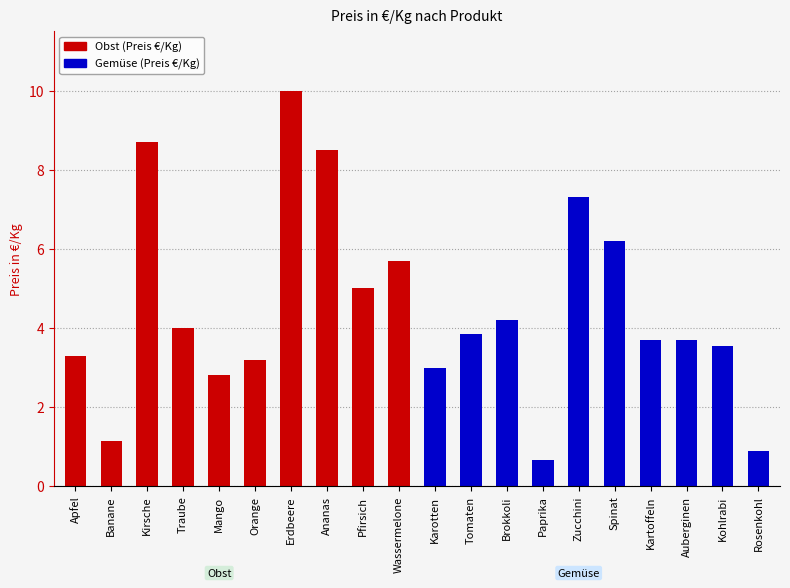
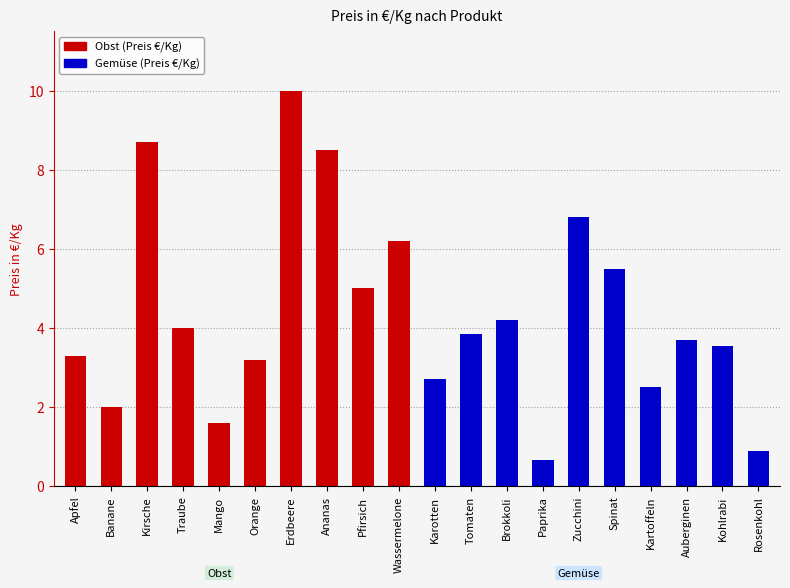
Obst (Preis €/Kg), Banane: 1.1 -> 2.0
Obst (Preis €/Kg), Mango: 2.8 -> 1.6
Obst (Preis €/Kg), Wassermelone: 5.7 -> 6.2
Gemüse (Preis €/Kg), Karotten: 3.0 -> 2.7
Gemüse (Preis €/Kg), Zucchini: 7.3 -> 6.8
Gemüse (Preis €/Kg), Spinat: 6.2 -> 5.5
Gemüse (Preis €/Kg), Kartoffeln: 3.7 -> 2.5
